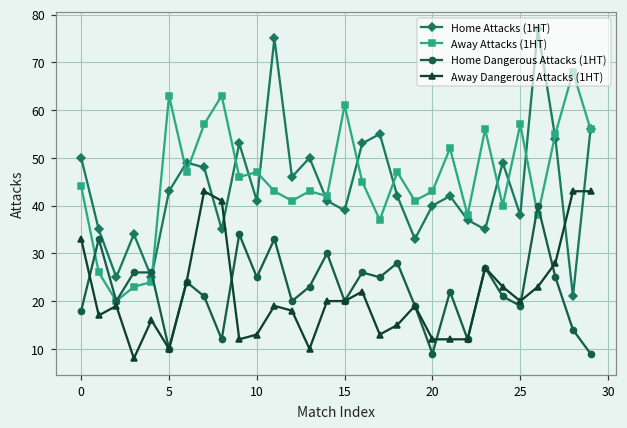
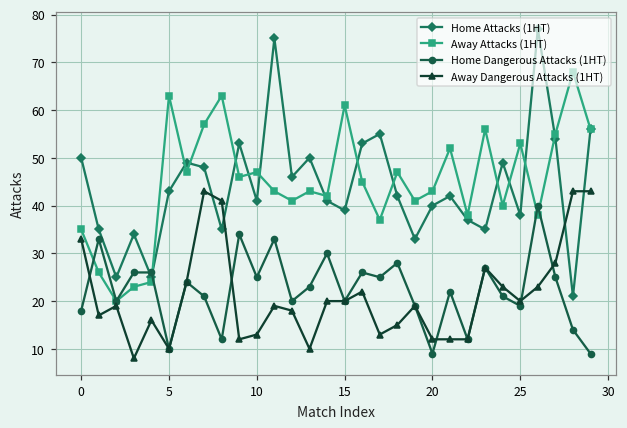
Away Attacks (1HT), 0: 44 -> 35
Away Attacks (1HT), 25: 57 -> 53
